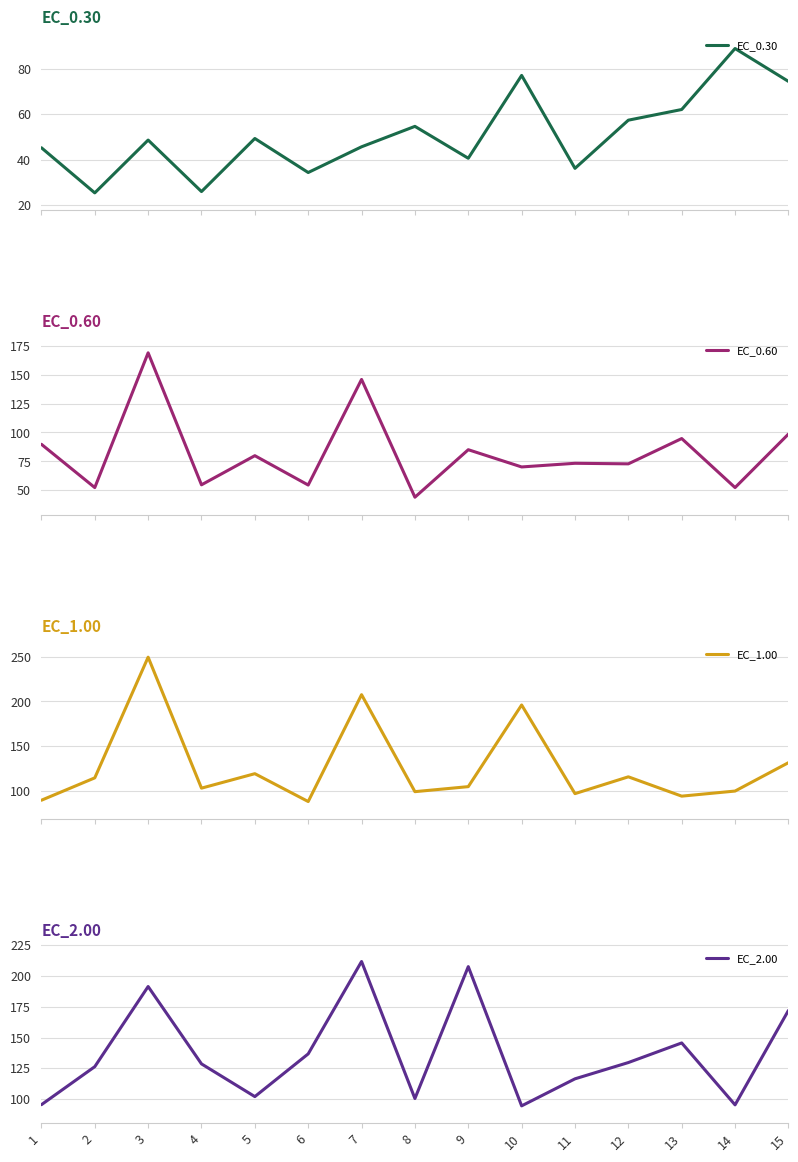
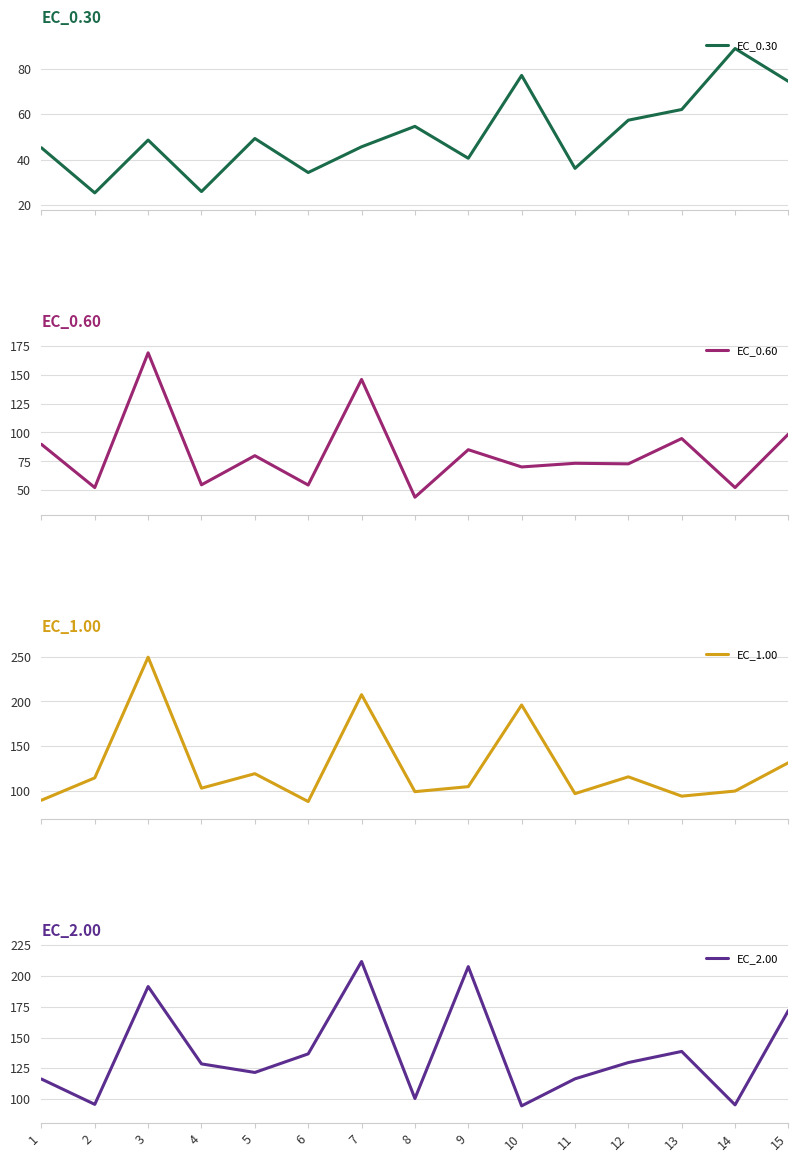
EC_2.00, 1: 96 -> 116
EC_2.00, 2: 126 -> 96
EC_2.00, 5: 102 -> 122
EC_2.00, 13: 146 -> 139
